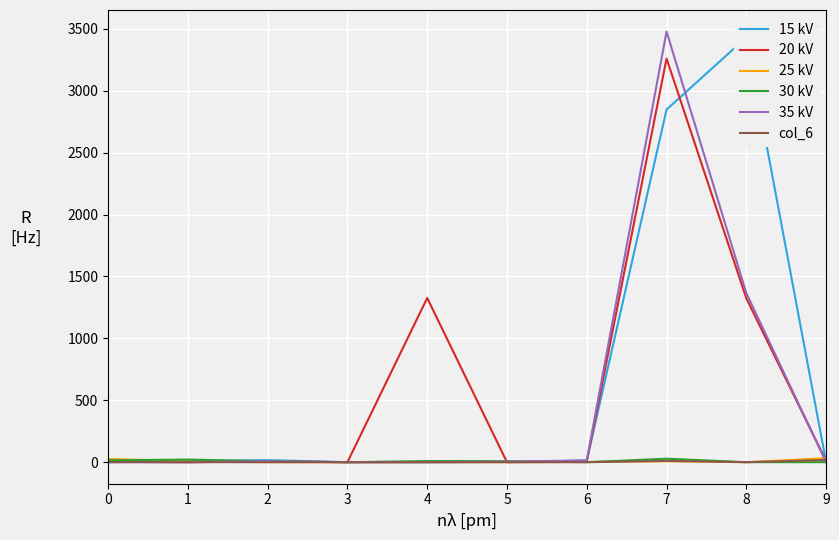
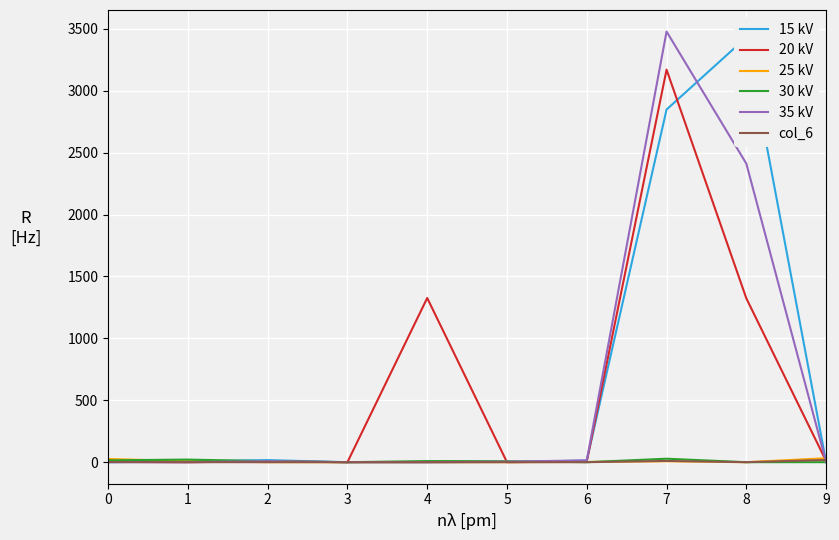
20 kV, 7: 3260 -> 3170
35 kV, 8: 1370 -> 2410
